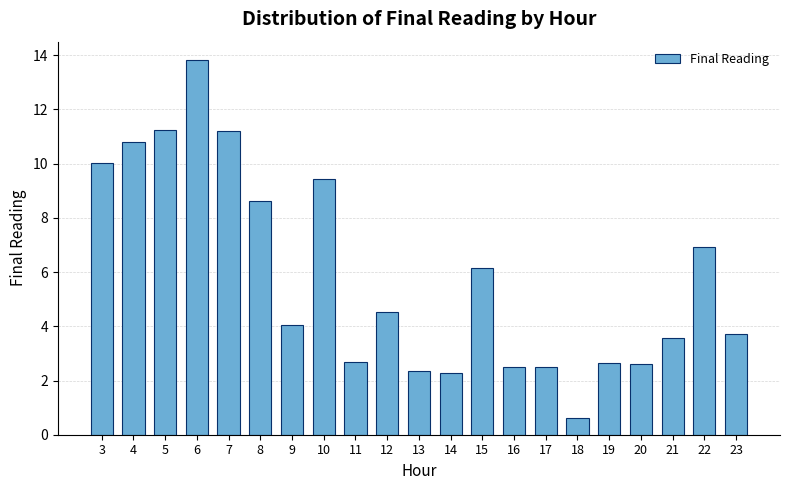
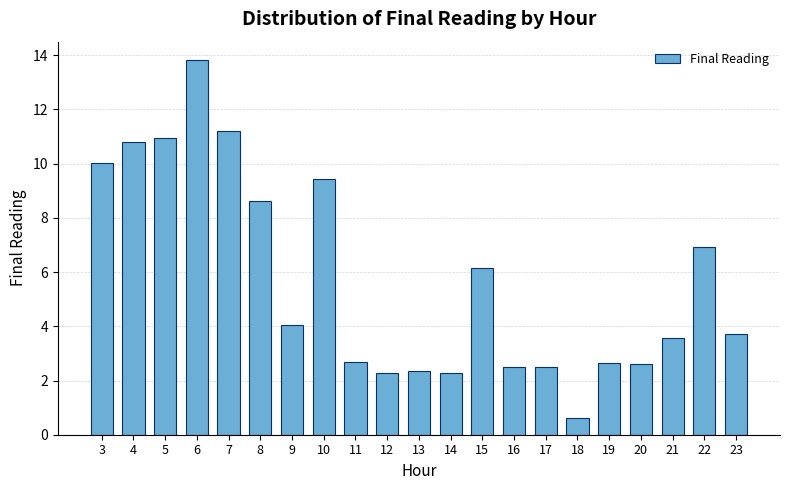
5: 11.2 -> 10.9
12: 4.5 -> 2.3
